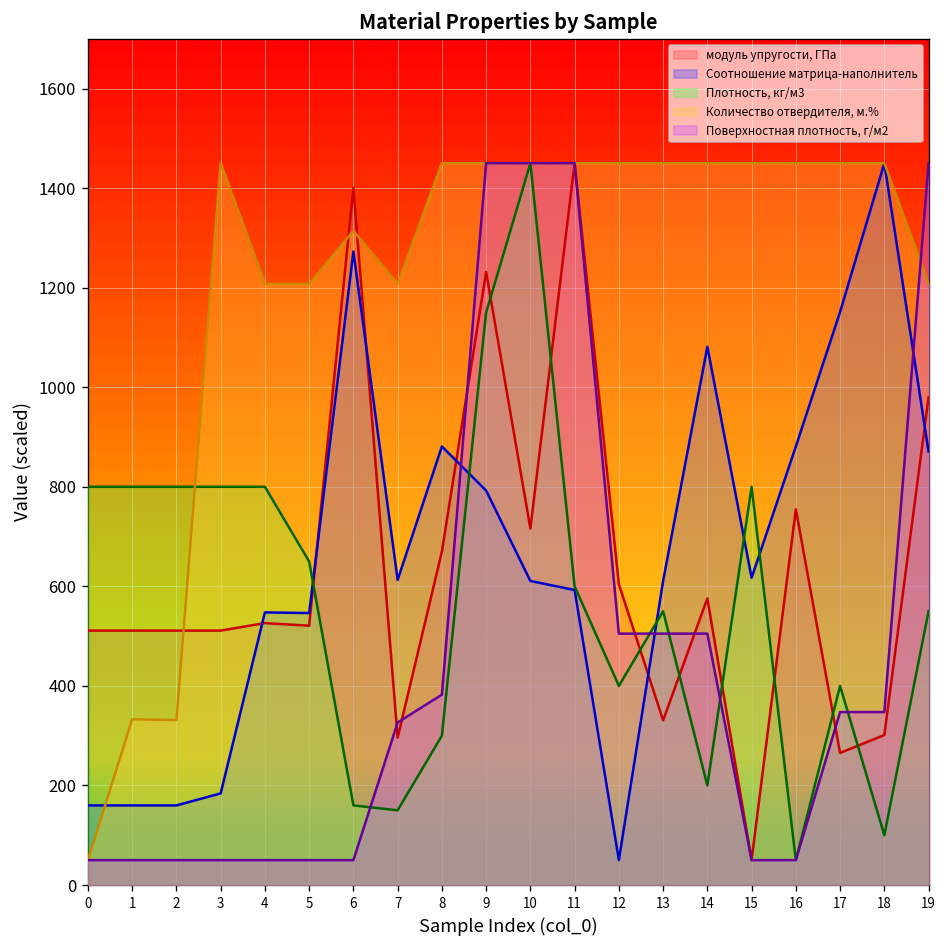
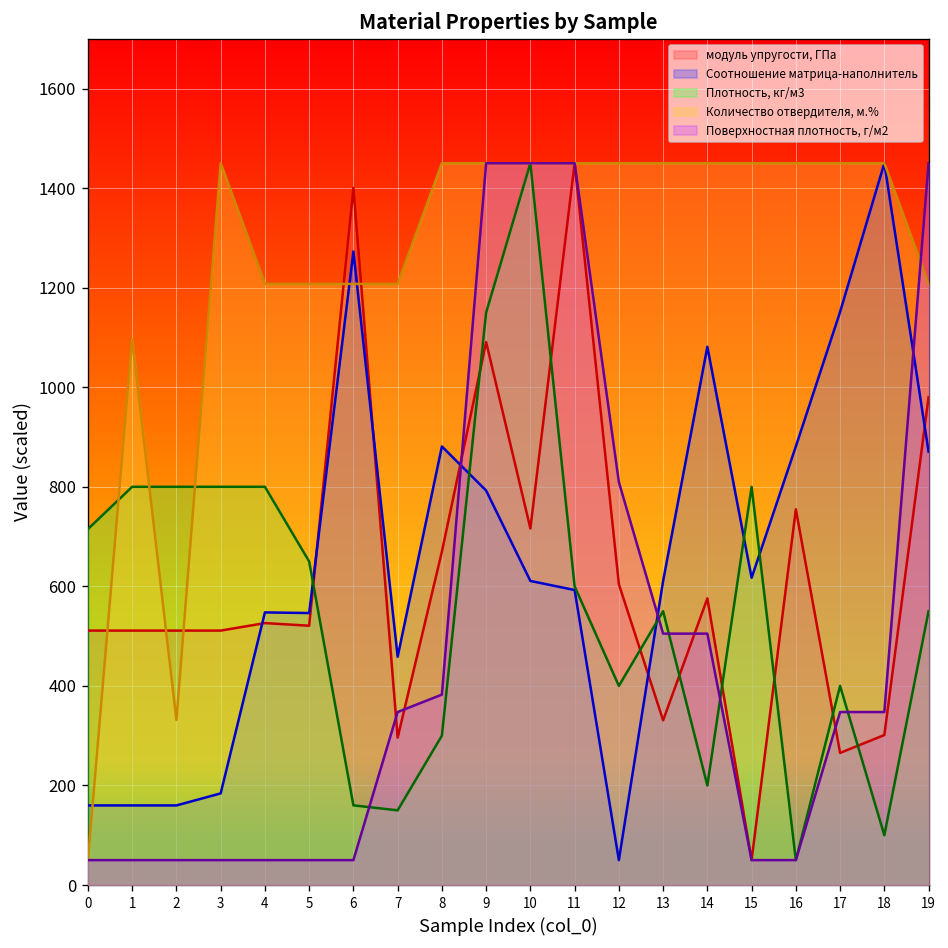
Плотность, кг/м3, 0: 800 -> 720
Количество отвердителя, м.%, 1: 330 -> 1100
Количество отвердителя, м.%, 6: 1310 -> 1210
Соотношение матрица-наполнитель, 7: 610 -> 460
Поверхностная плотность, г/м2, 7: 330 -> 350
модуль упругости, ГПа, 9: 1230 -> 1090
Поверхностная плотность, г/м2, 12: 510 -> 810
